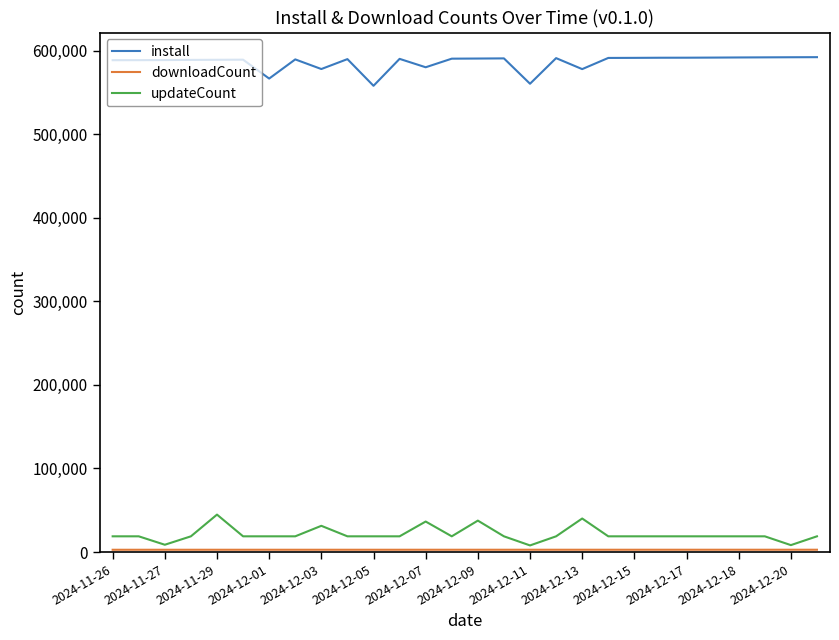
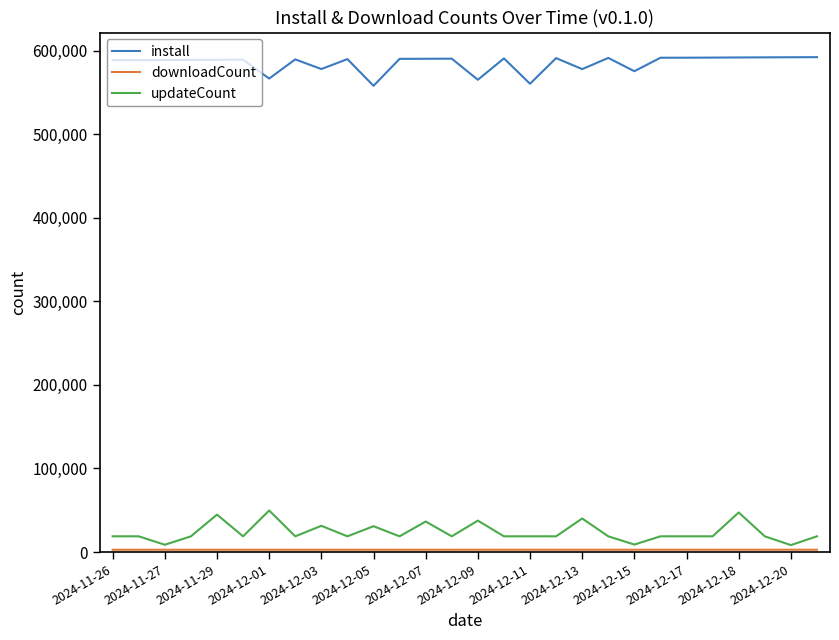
updateCount, 2024-12-01: 20,000 -> 50,000
updateCount, 2024-12-05: 20,000 -> 30,000
install, 2024-12-07: 580,000 -> 590,000
install, 2024-12-09: 590,000 -> 570,000
updateCount, 2024-12-11: 10,000 -> 20,000
install, 2024-12-15: 590,000 -> 580,000
updateCount, 2024-12-15: 20,000 -> 10,000
updateCount, 2024-12-18: 20,000 -> 50,000
